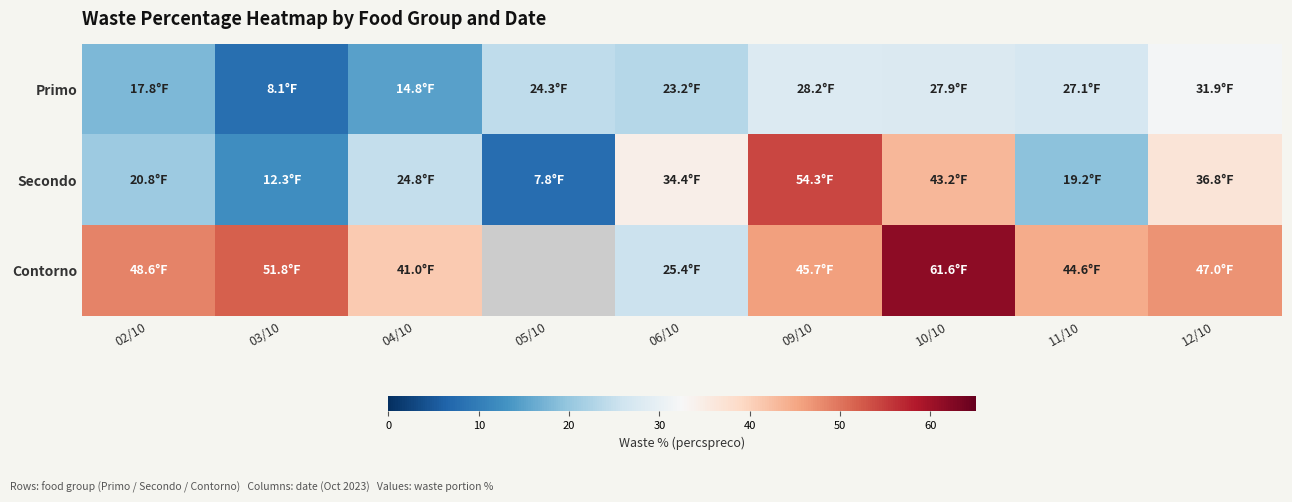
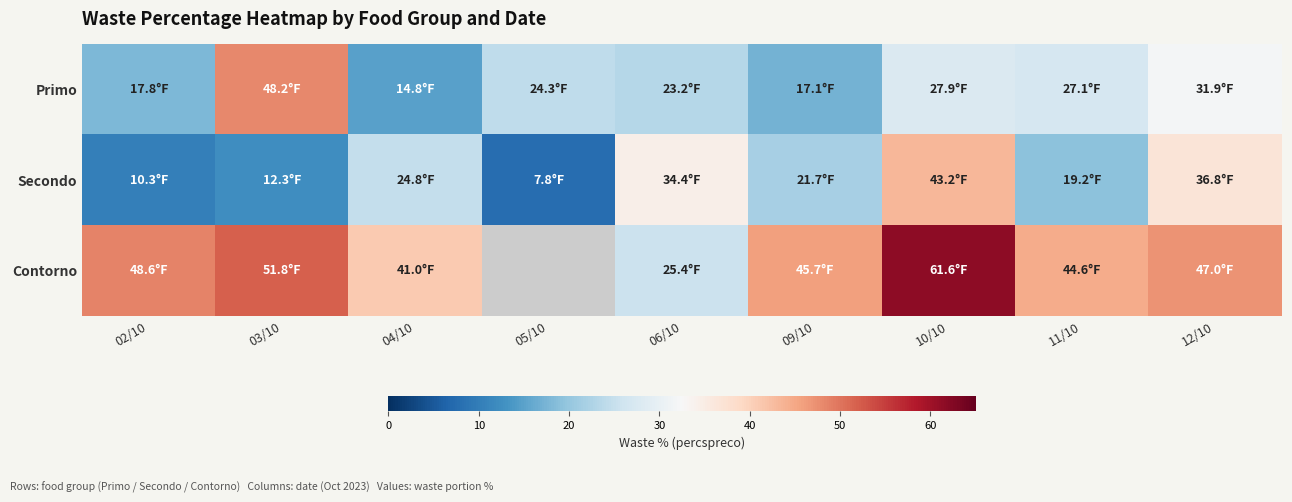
Primo, 03/10: 8.1°F -> 48.2°F
Primo, 09/10: 28.2°F -> 17.1°F
Secondo, 02/10: 20.8°F -> 10.3°F
Secondo, 09/10: 54.3°F -> 21.7°F
